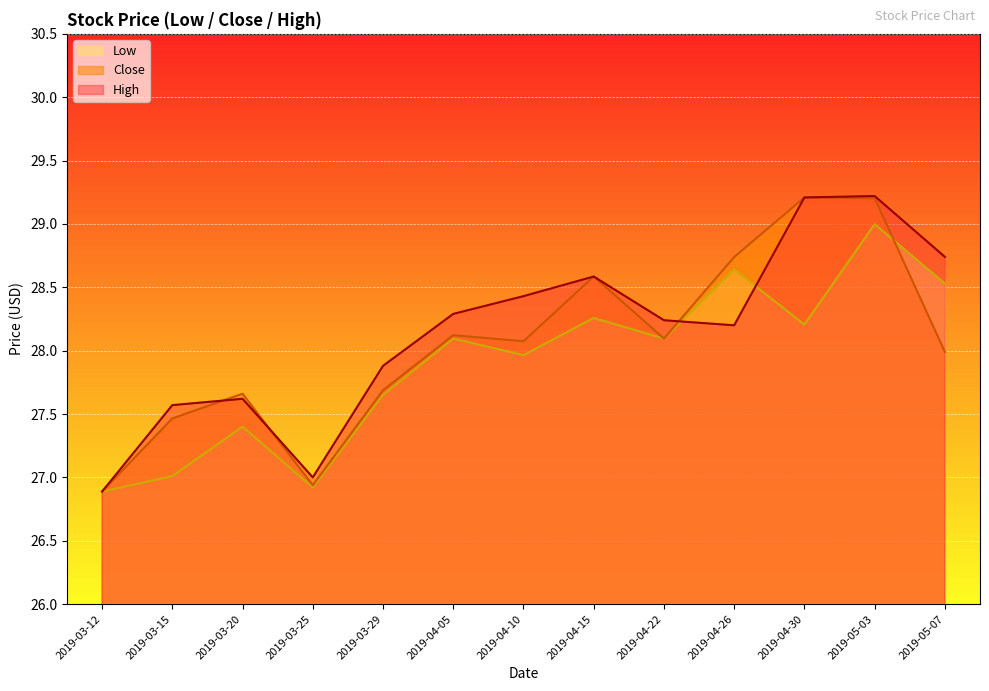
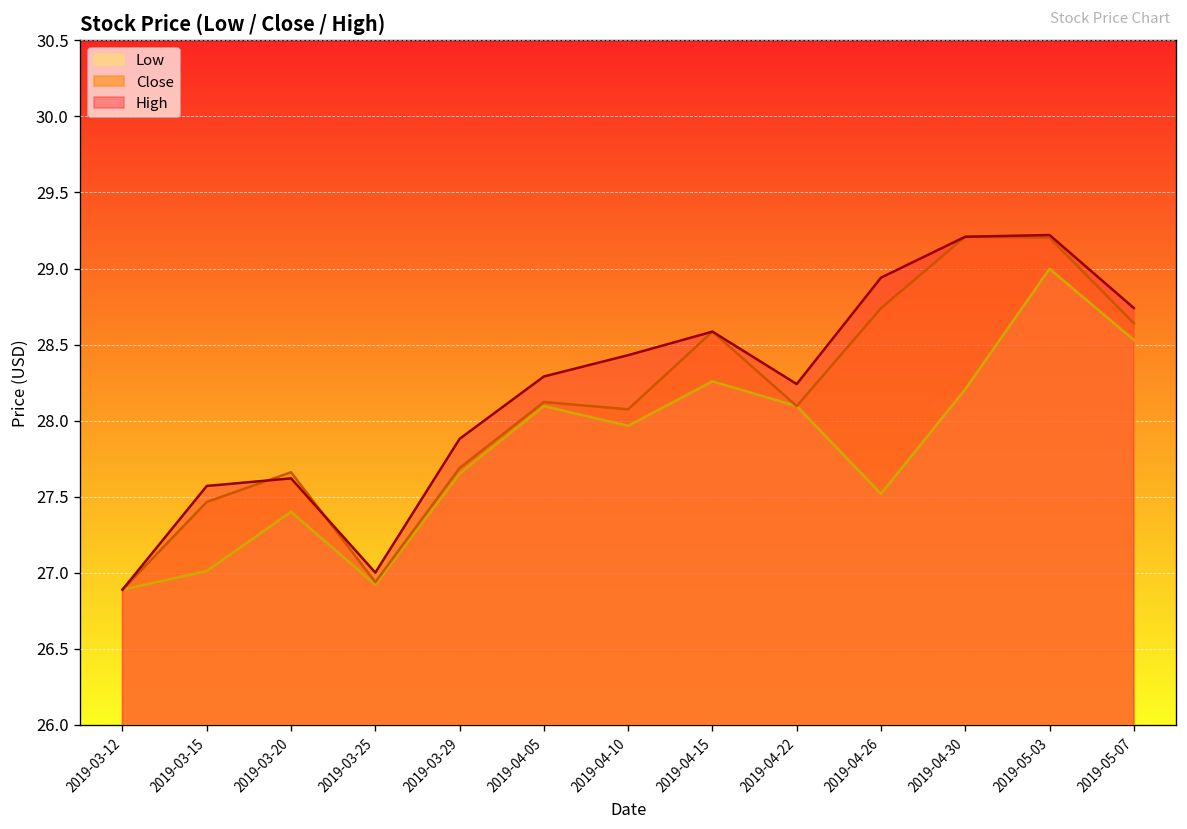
Low, 2019-04-26: 28.64 -> 27.52
High, 2019-04-26: 28.20 -> 28.94
Close, 2019-05-07: 27.99 -> 28.64
